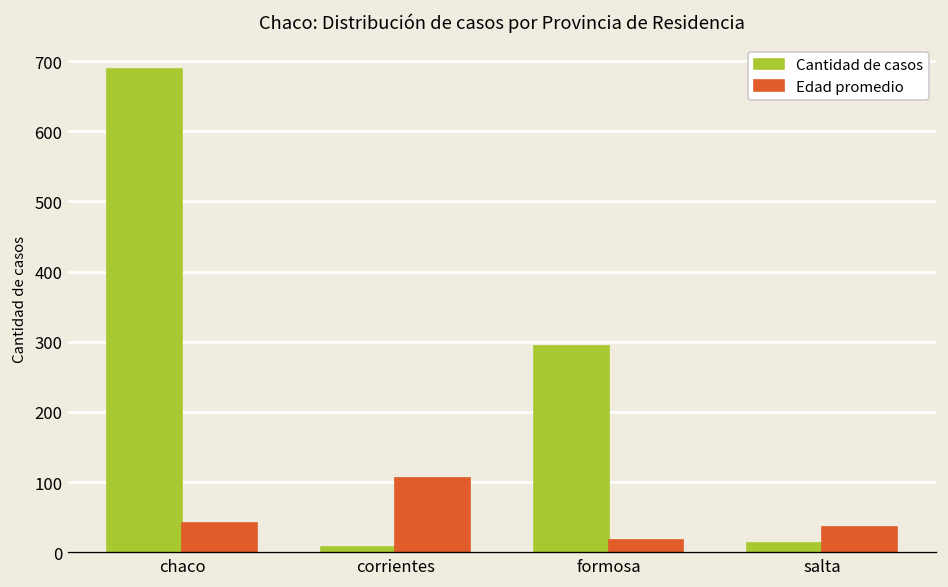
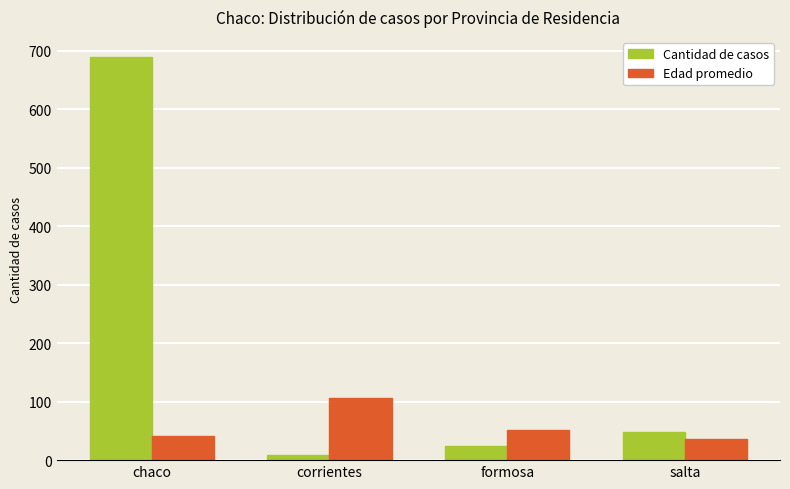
Cantidad de casos, formosa: 290 -> 30
Edad promedio, formosa: 20 -> 50
Cantidad de casos, salta: 10 -> 50
